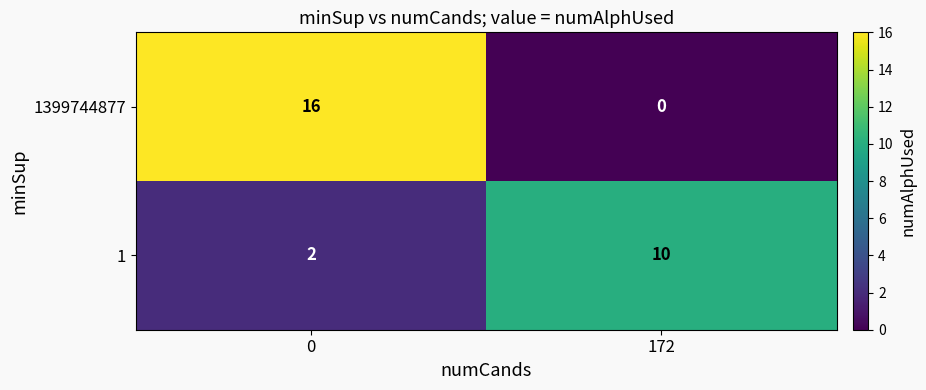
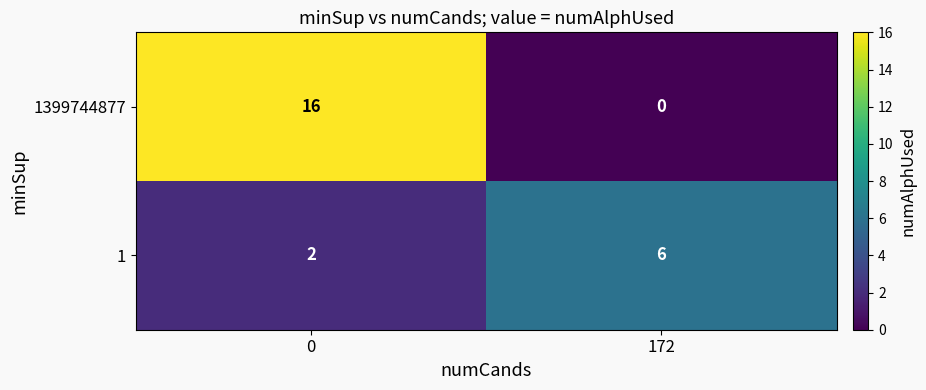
1, 172: 10 -> 6
